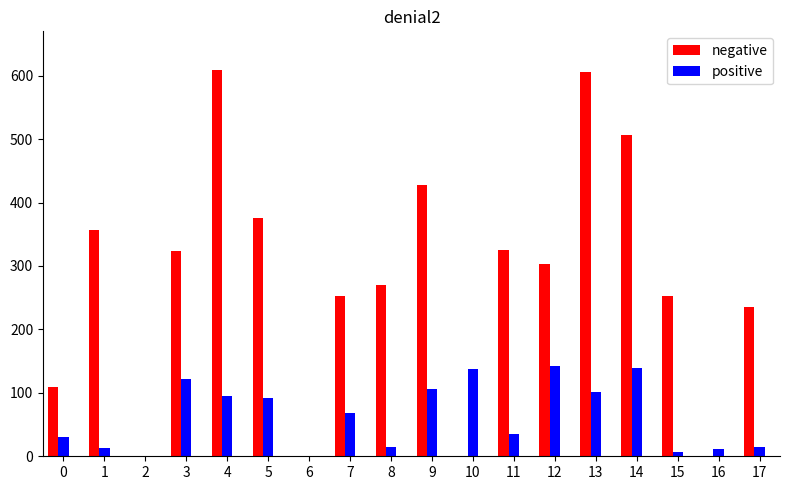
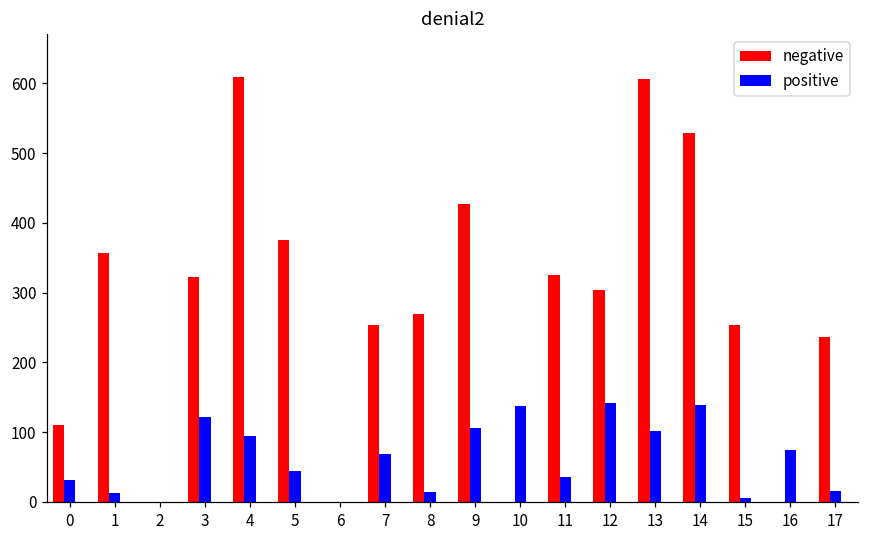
positive, 5: 90 -> 40
negative, 14: 510 -> 530
positive, 16: 10 -> 80
